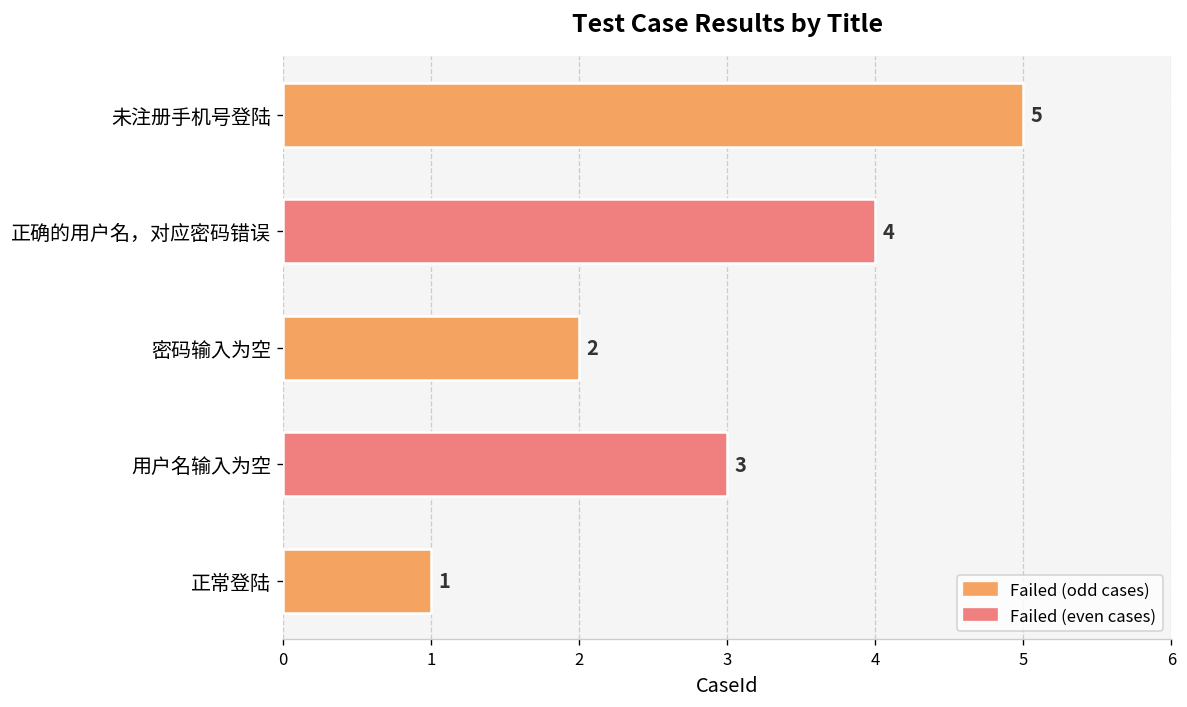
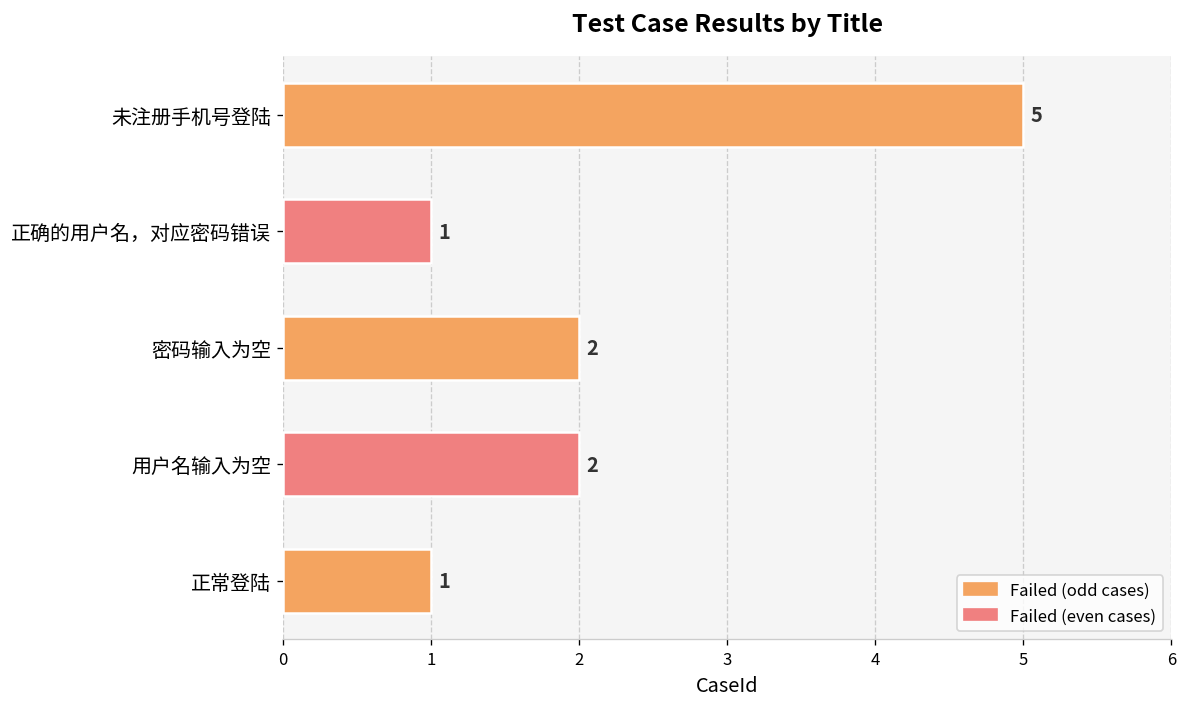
正确的用户名，对应密码错误: 4 -> 1
用户名输入为空: 3 -> 2
